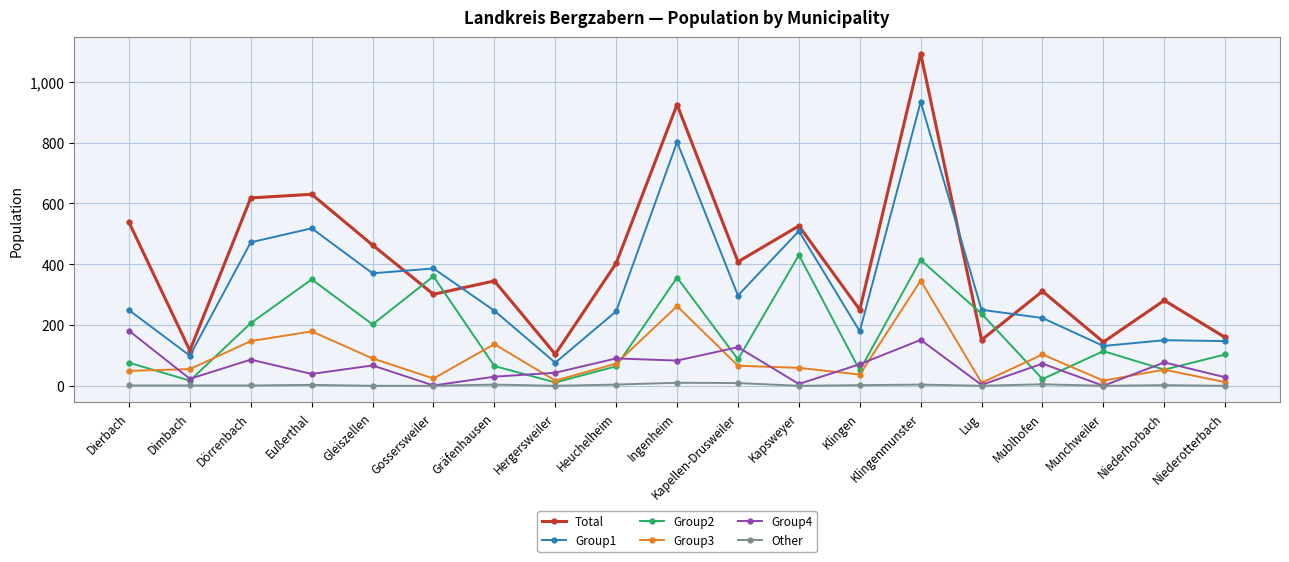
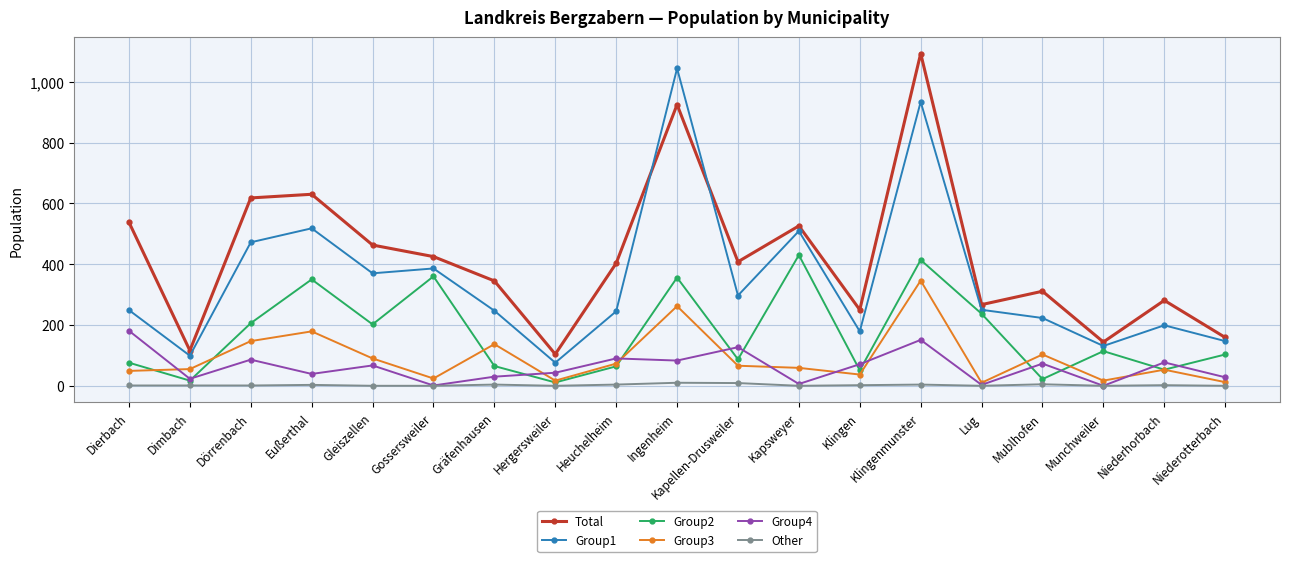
Total, Gossersweiler: 300 -> 430
Group1, Ingenheim: 800 -> 1,040
Total, Lug: 150 -> 270
Group1, Niederhorbach: 150 -> 200
